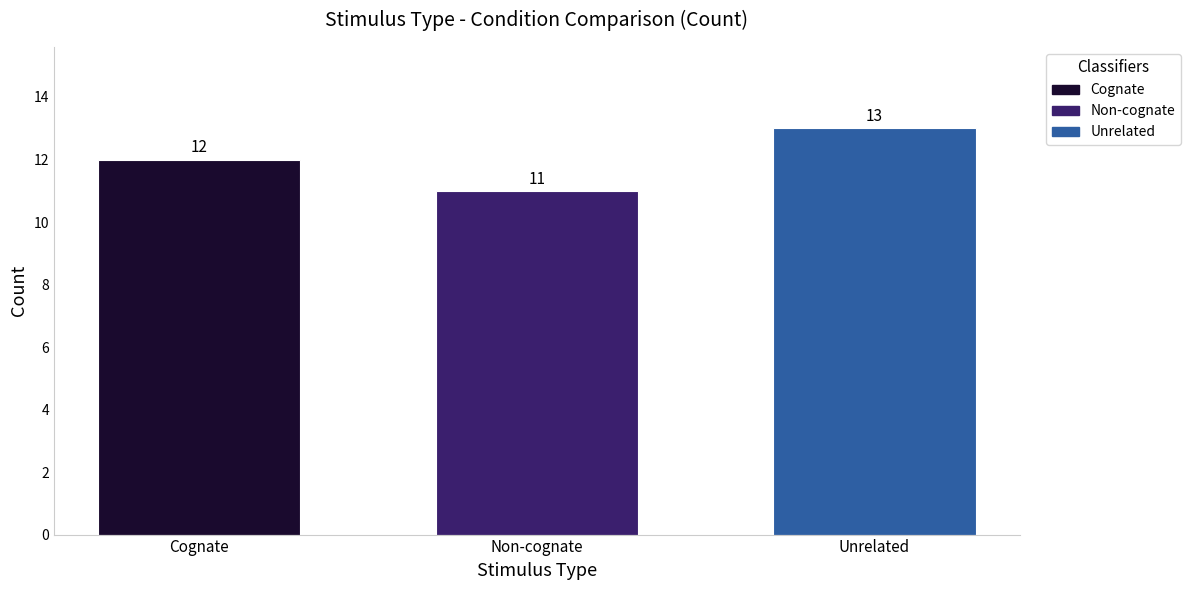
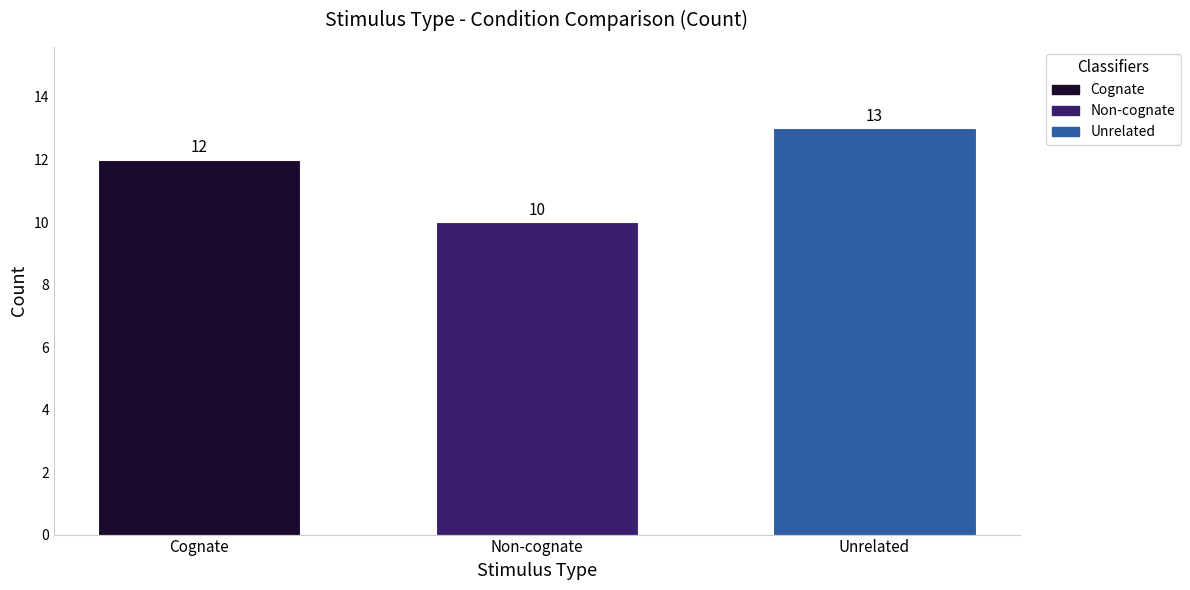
Non-cognate: 11 -> 10
